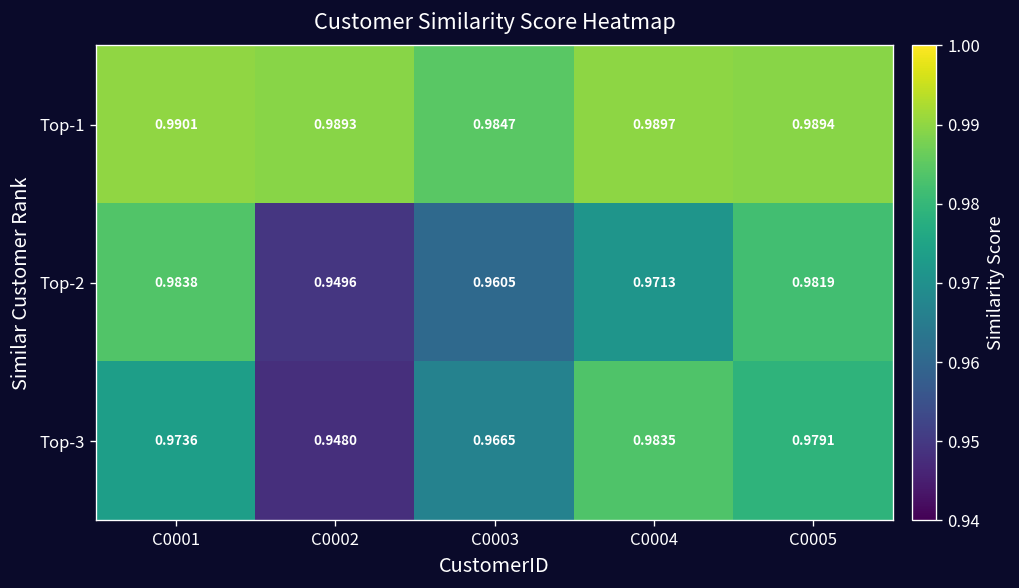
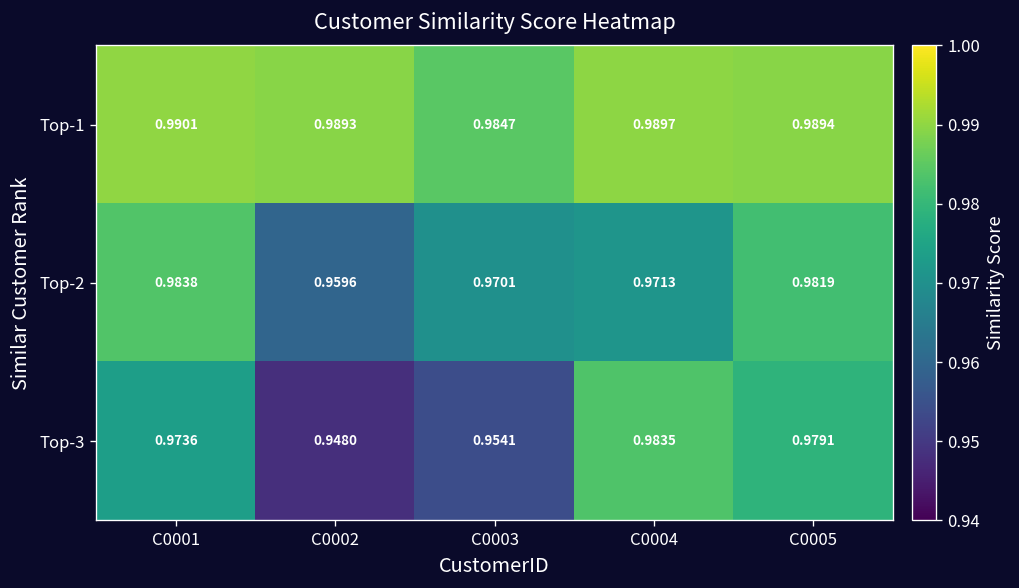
Top-2, C0002: 0.9496 -> 0.9596
Top-2, C0003: 0.9605 -> 0.9701
Top-3, C0003: 0.9665 -> 0.9541
